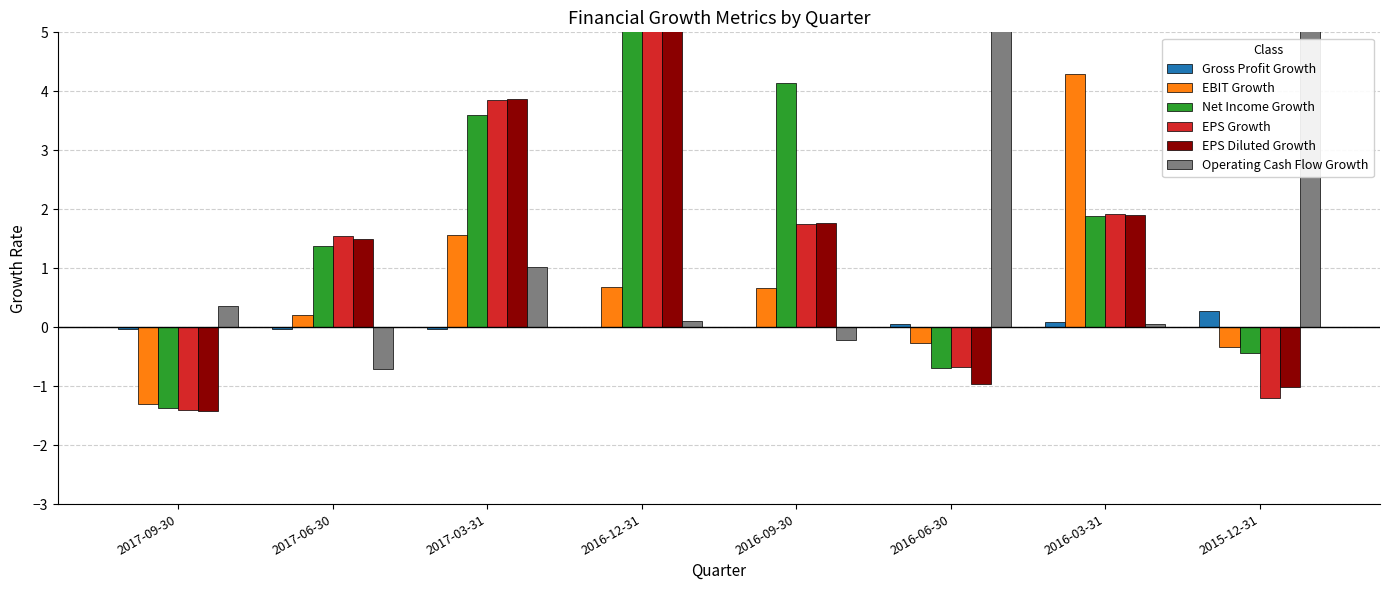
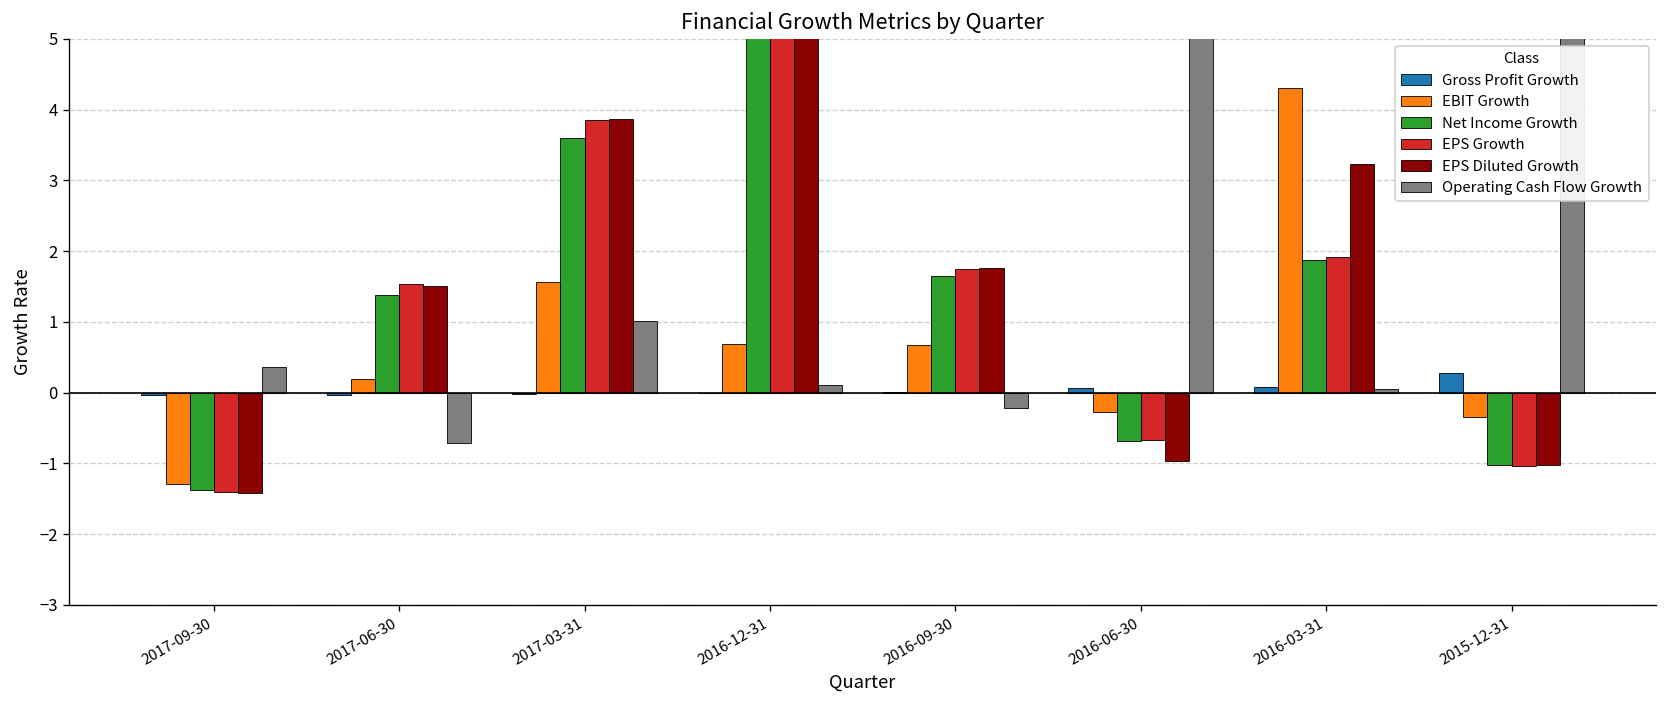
Net Income Growth, 2016-09-30: 4.1 -> 1.6
EPS Diluted Growth, 2016-03-31: 1.9 -> 3.2
Net Income Growth, 2015-12-31: -0.4 -> -1.0
EPS Growth, 2015-12-31: -1.2 -> -1.0
